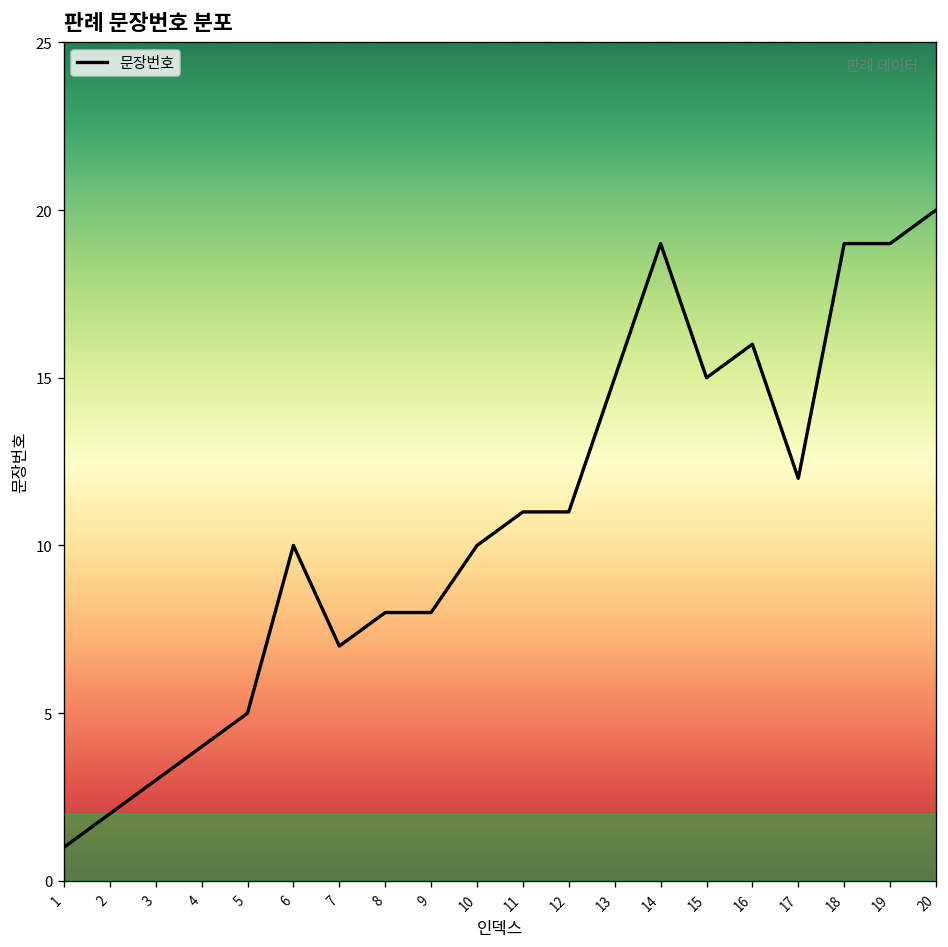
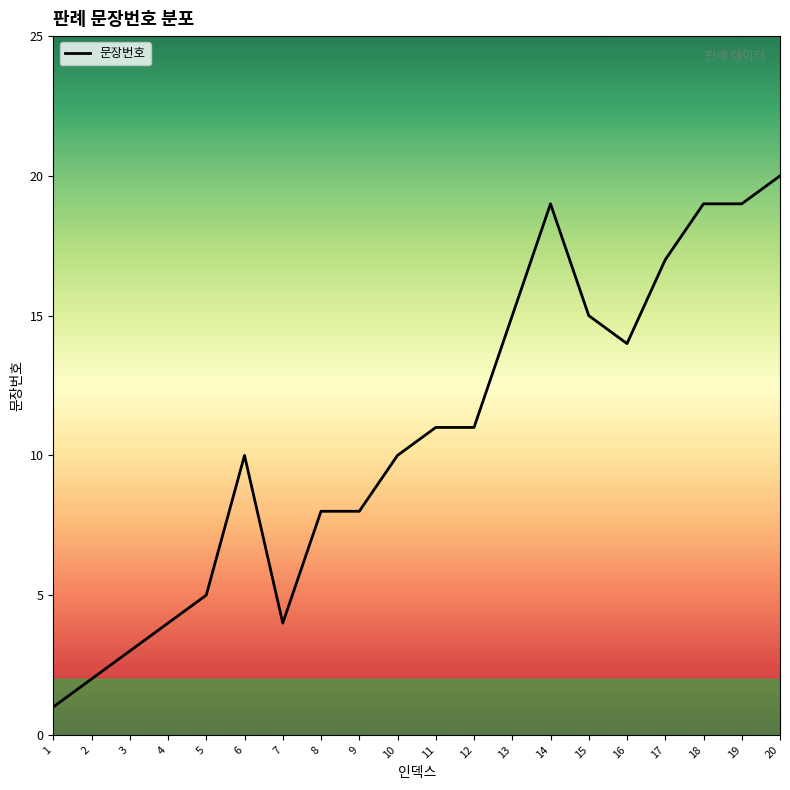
7: 7 -> 4
16: 16 -> 14
17: 12 -> 17
